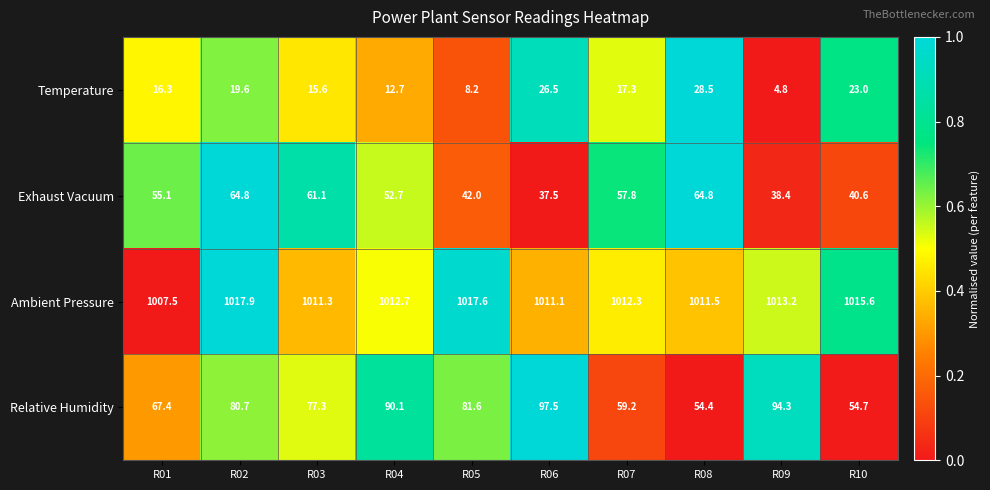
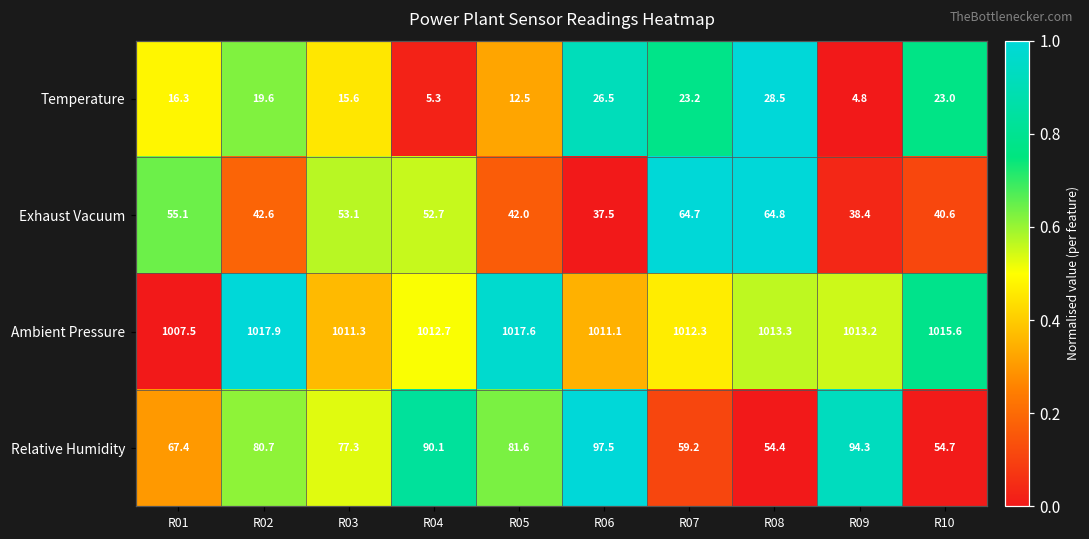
Temperature, R04: 12.7 -> 5.3
Temperature, R05: 8.2 -> 12.5
Temperature, R07: 17.3 -> 23.2
Exhaust Vacuum, R02: 64.8 -> 42.6
Exhaust Vacuum, R03: 61.1 -> 53.1
Exhaust Vacuum, R07: 57.8 -> 64.7
Ambient Pressure, R08: 1011.5 -> 1013.3
